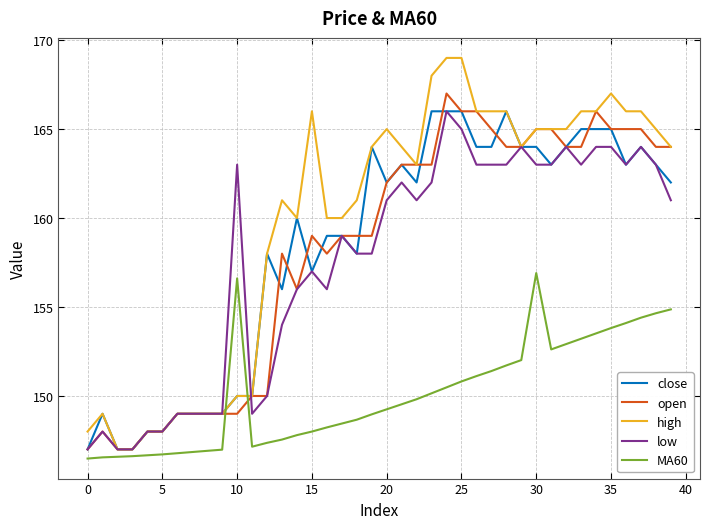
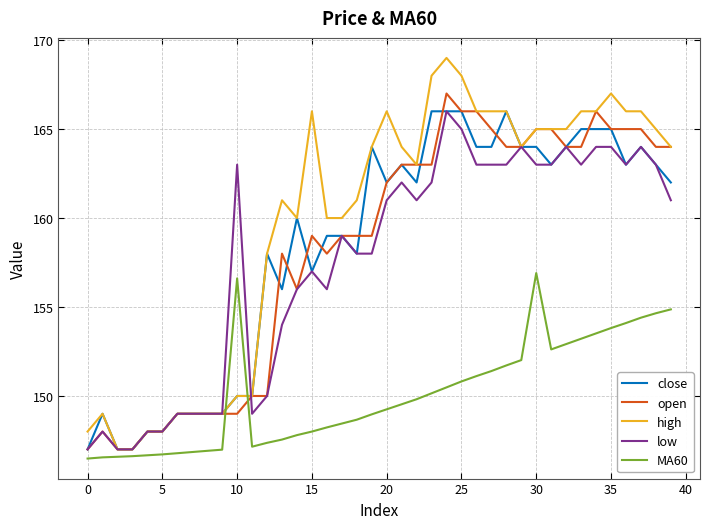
high, 20: 165 -> 166
high, 25: 169 -> 168
